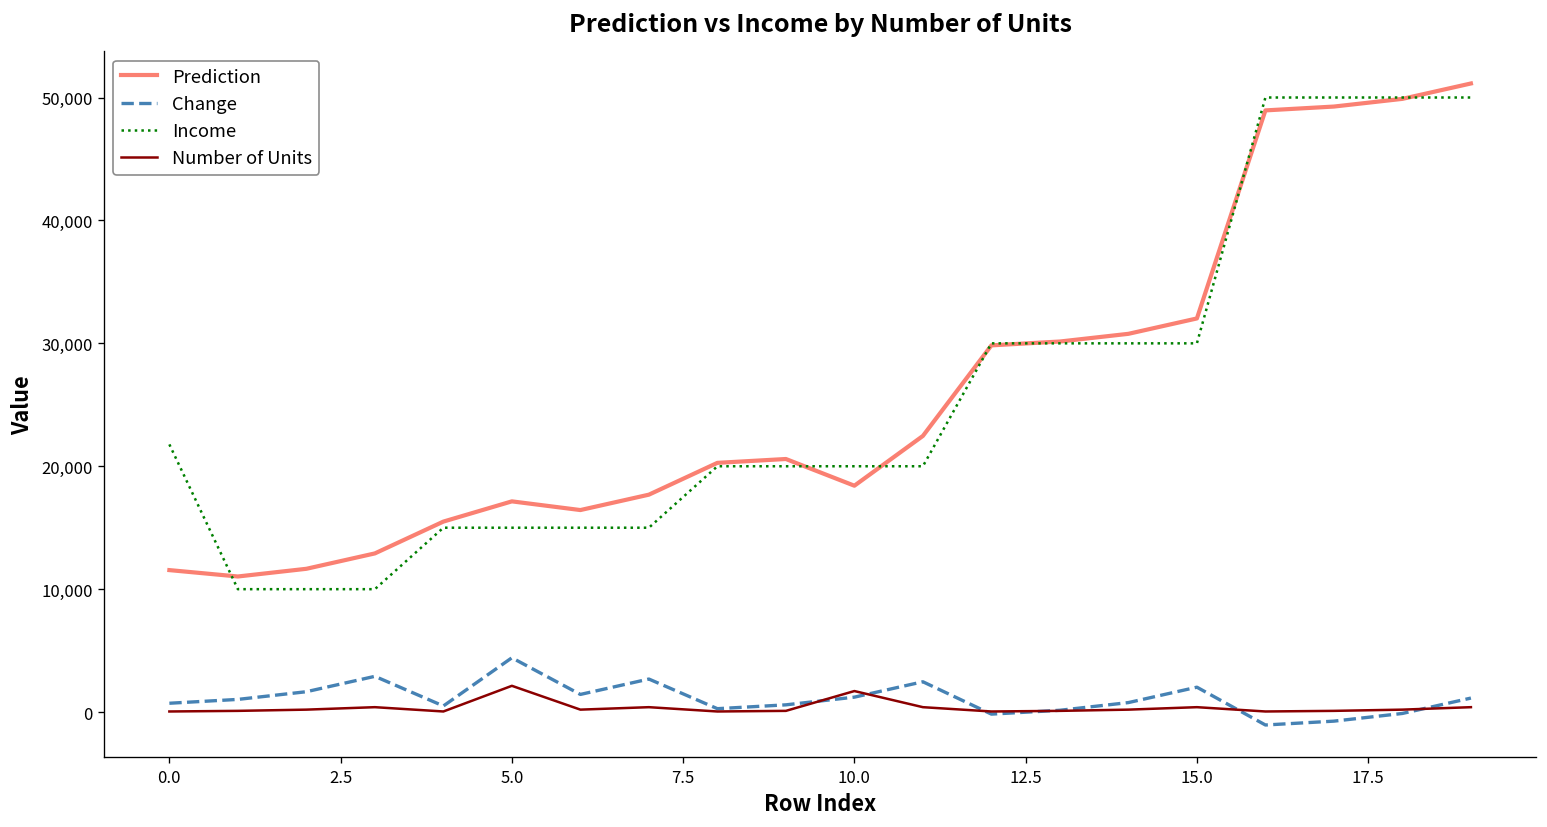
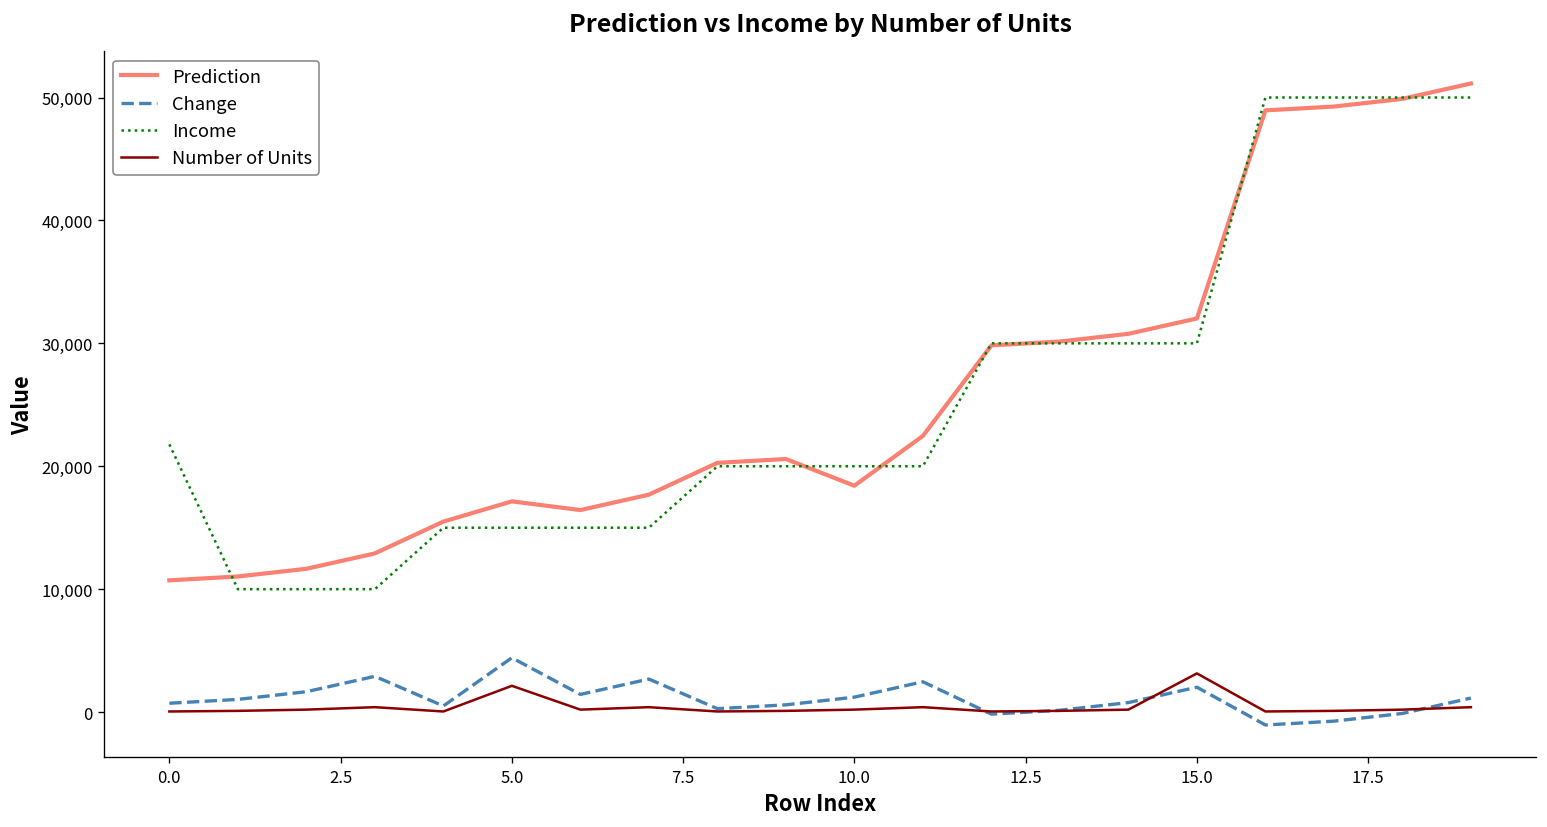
Prediction, 0.0: 11,600 -> 10,700
Number of Units, 10.0: 1,700 -> 200
Number of Units, 15.0: 400 -> 3,100
